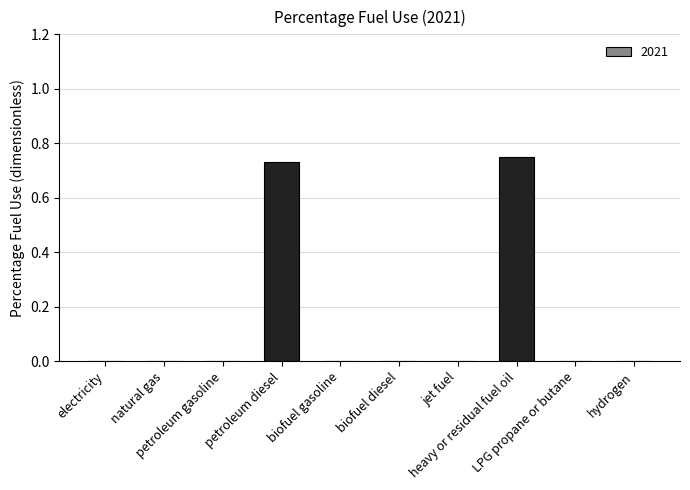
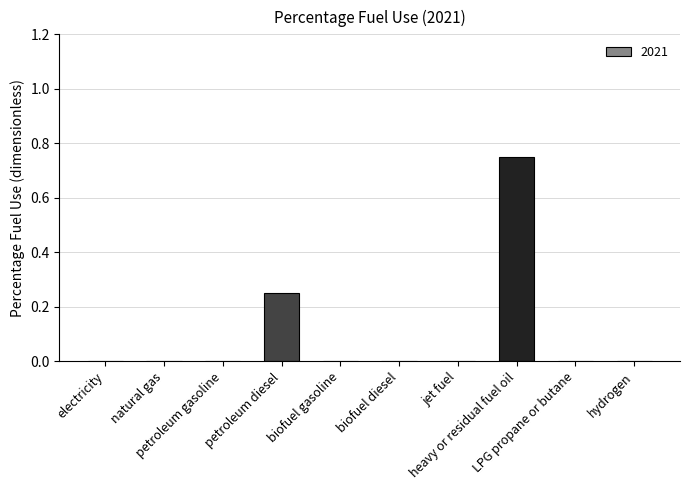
petroleum diesel: 0.73 -> 0.25
